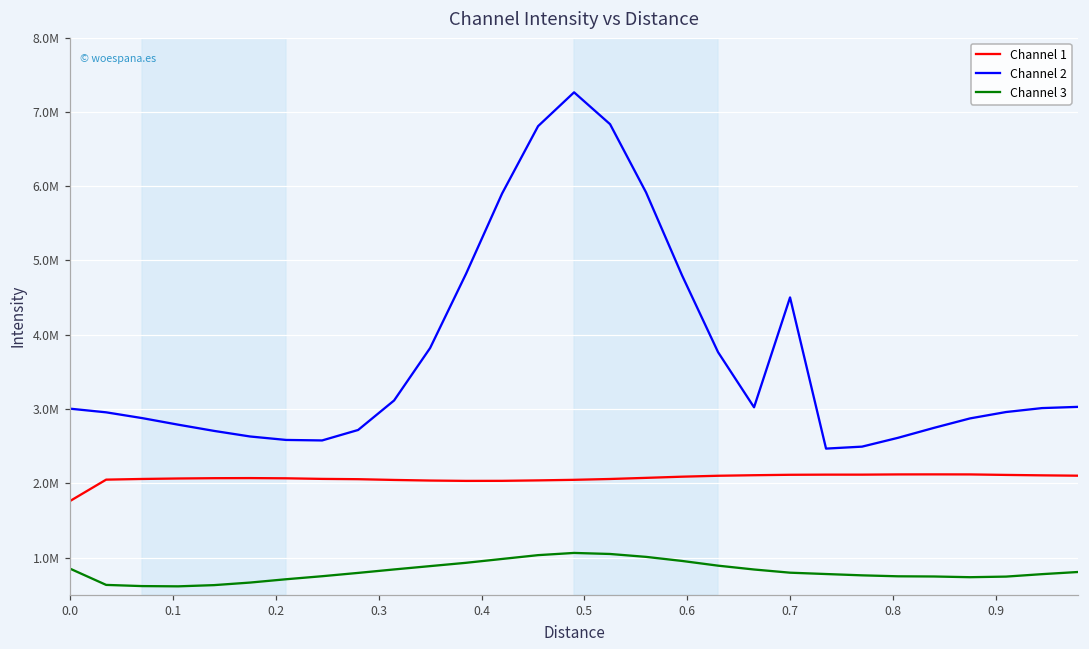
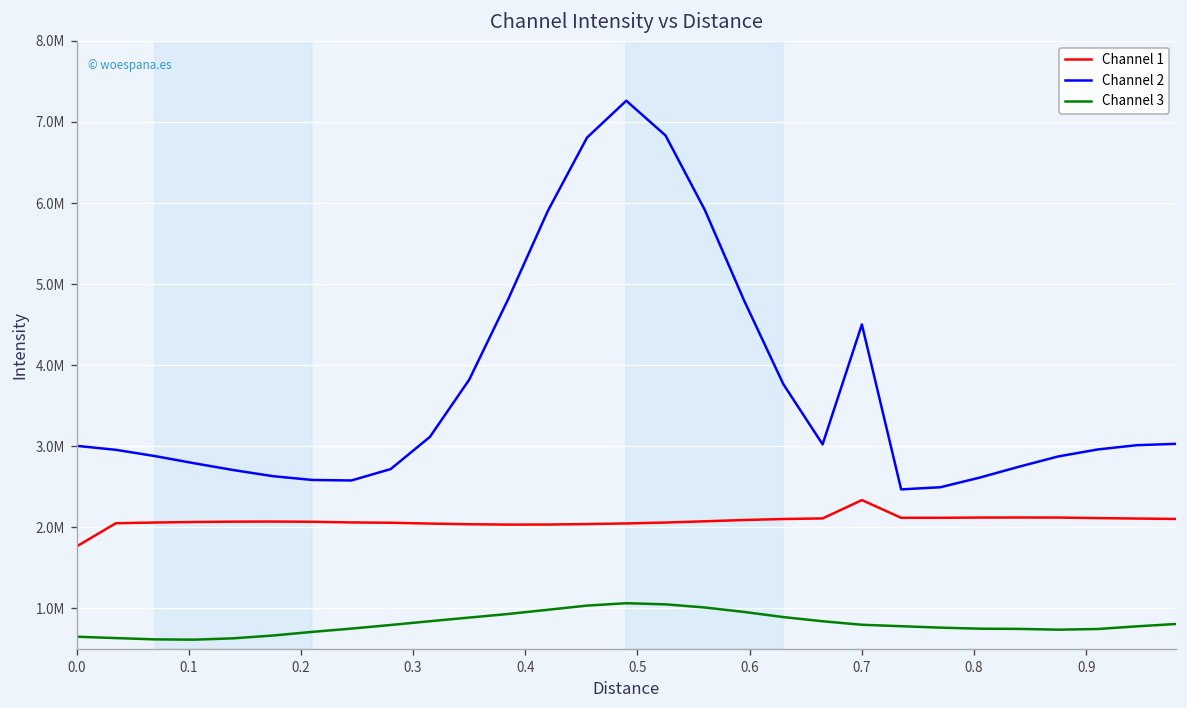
Channel 3, 0.0: 900000 -> 600000
Channel 1, 0.7: 2100000 -> 2300000
